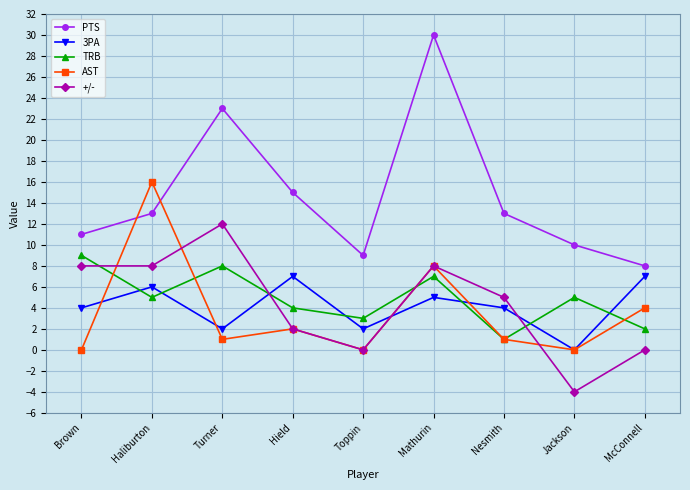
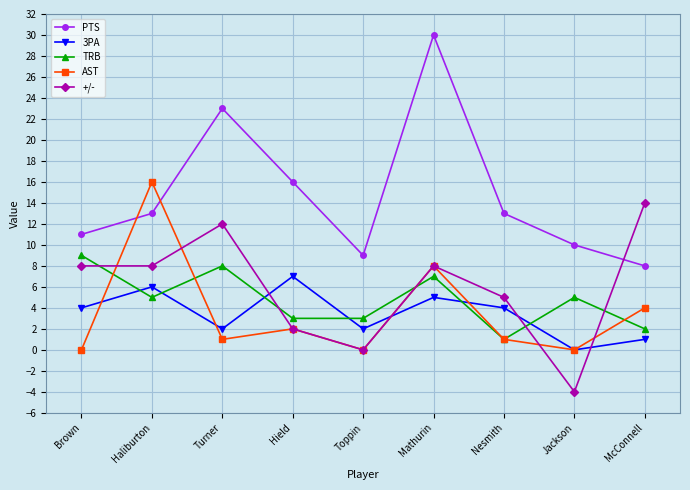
PTS, Hield: 15 -> 16
TRB, Hield: 4 -> 3
3PA, McConnell: 7 -> 1
+/-, McConnell: 0 -> 14
